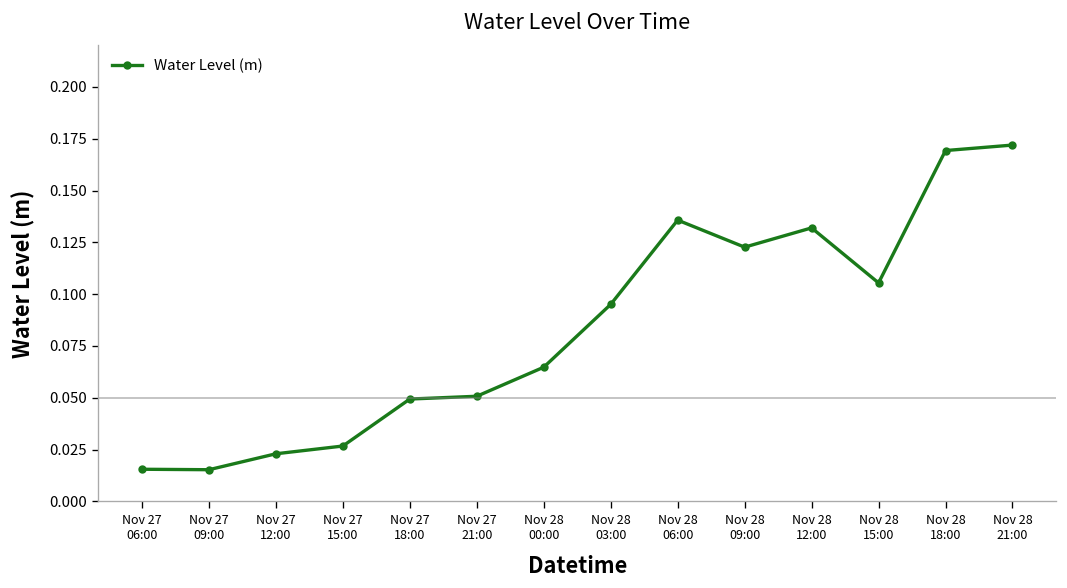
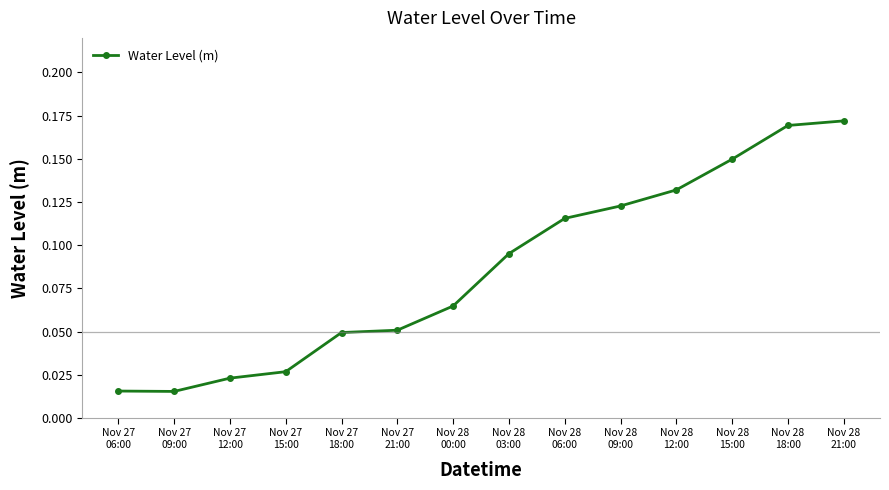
Nov 28 06:00: 0.136 -> 0.115
Nov 28 15:00: 0.105 -> 0.150
